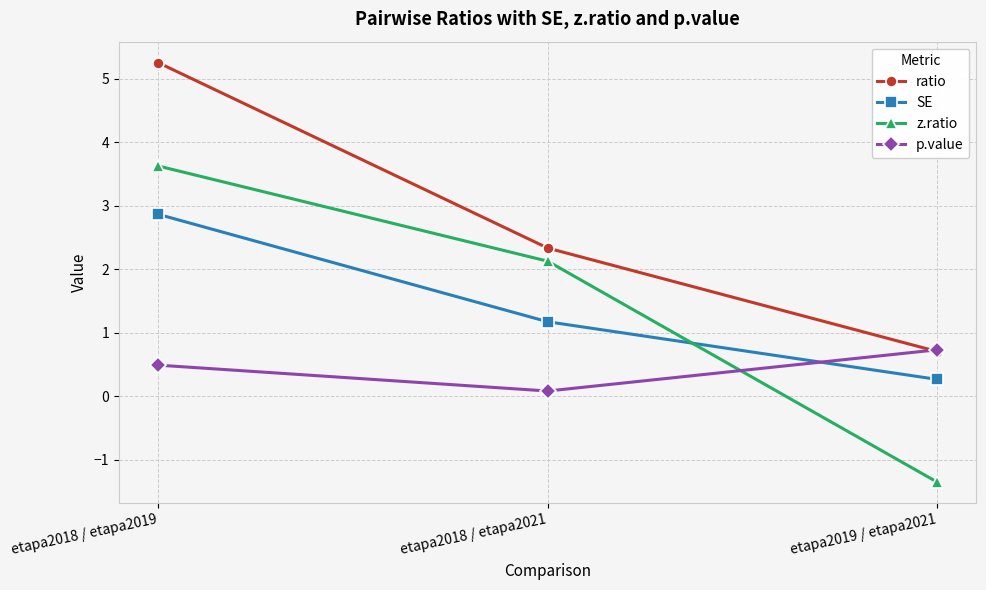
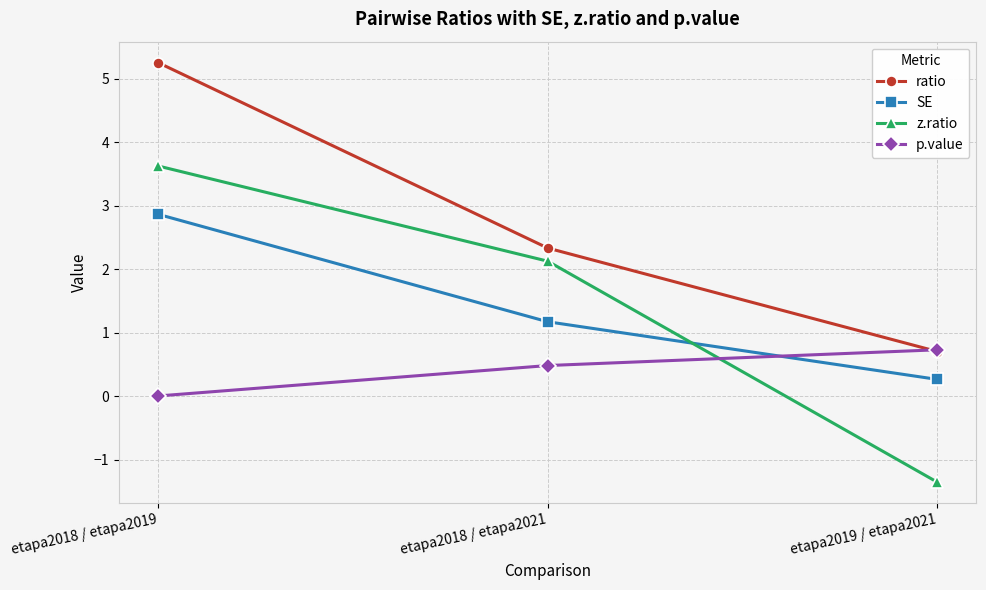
p.value, etapa2018 / etapa2019: 0.5 -> 0.0
p.value, etapa2018 / etapa2021: 0.1 -> 0.5
